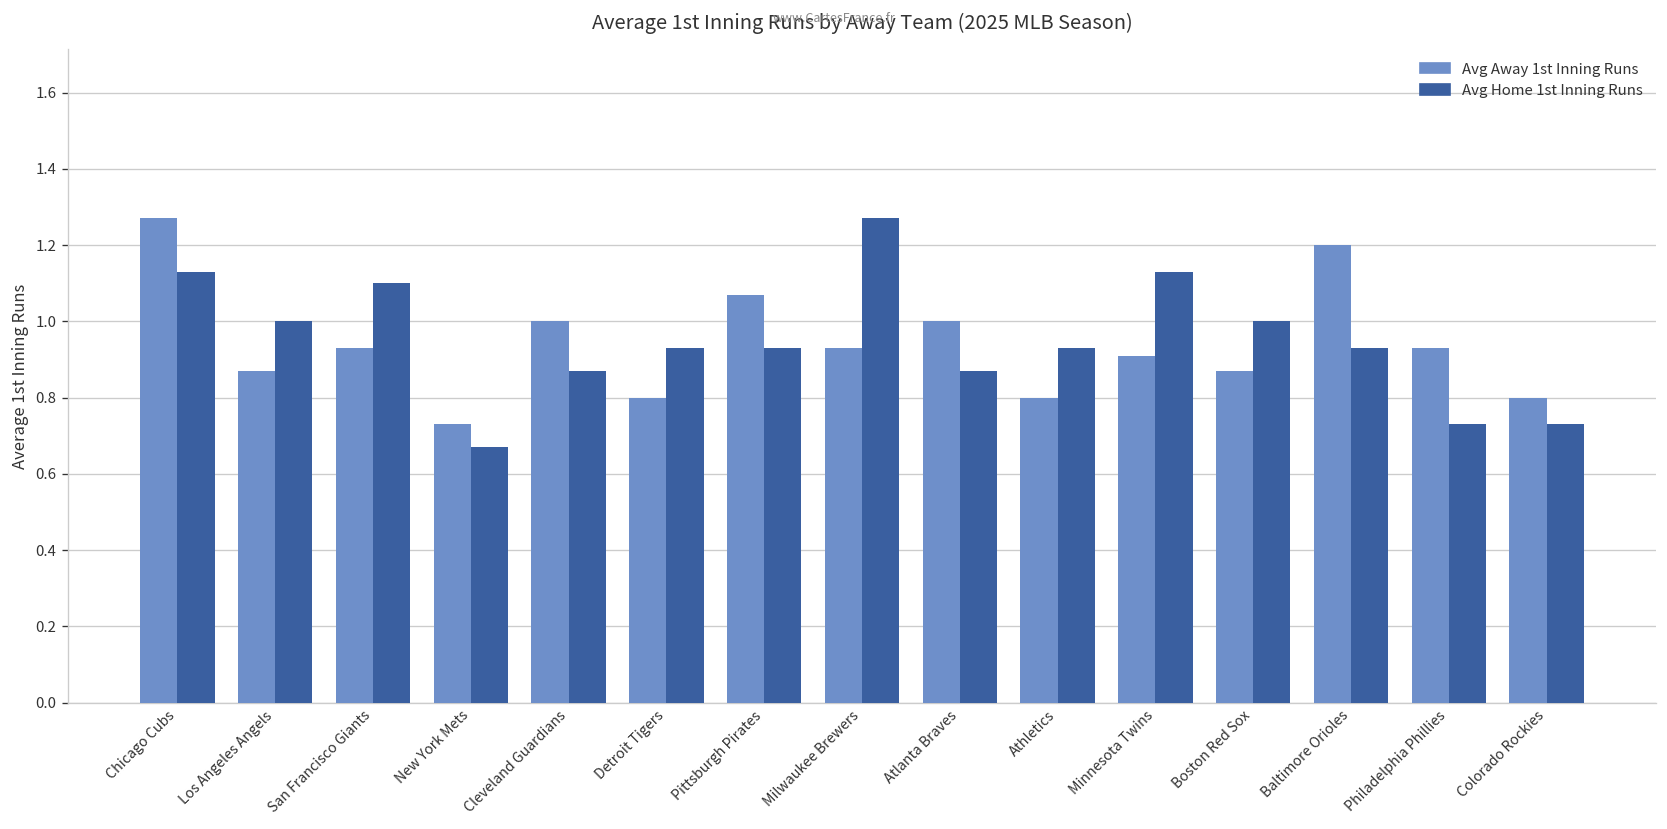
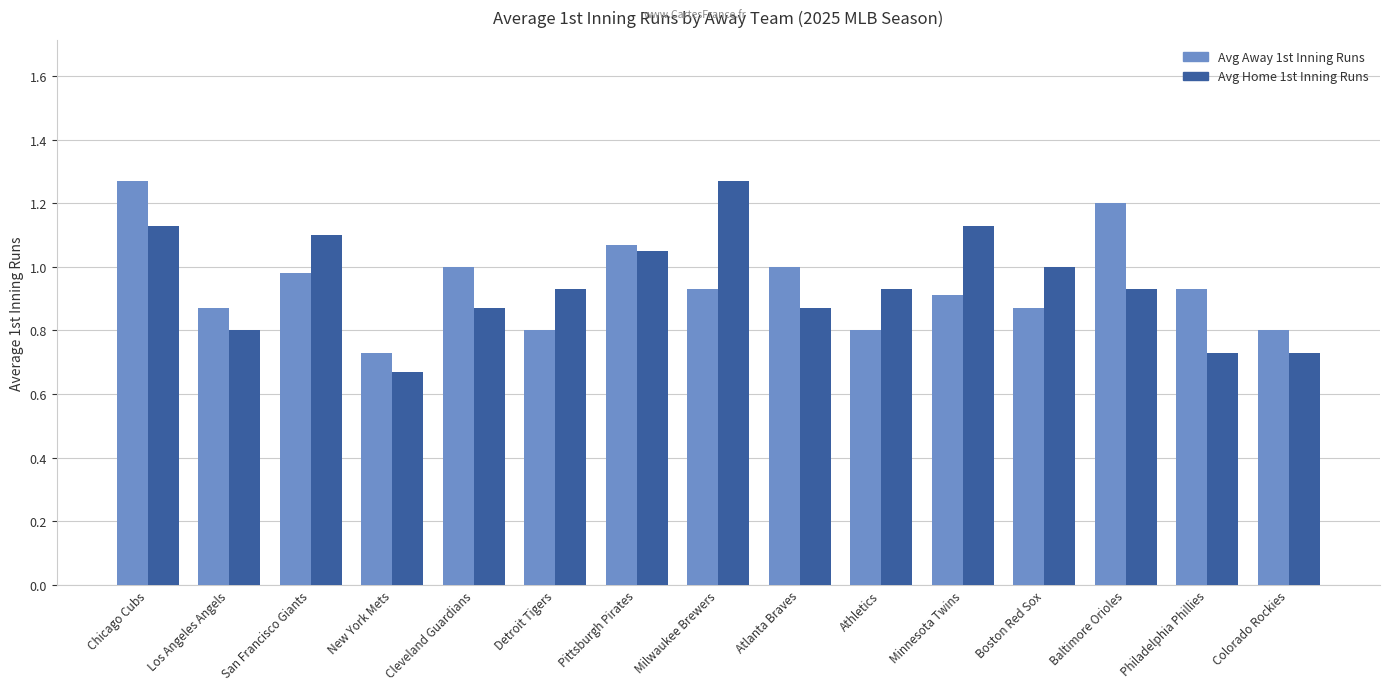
Avg Home 1st Inning Runs, Los Angeles Angels: 1.0 -> 0.8
Avg Away 1st Inning Runs, San Francisco Giants: 0.93 -> 0.98
Avg Home 1st Inning Runs, Pittsburgh Pirates: 0.93 -> 1.05
